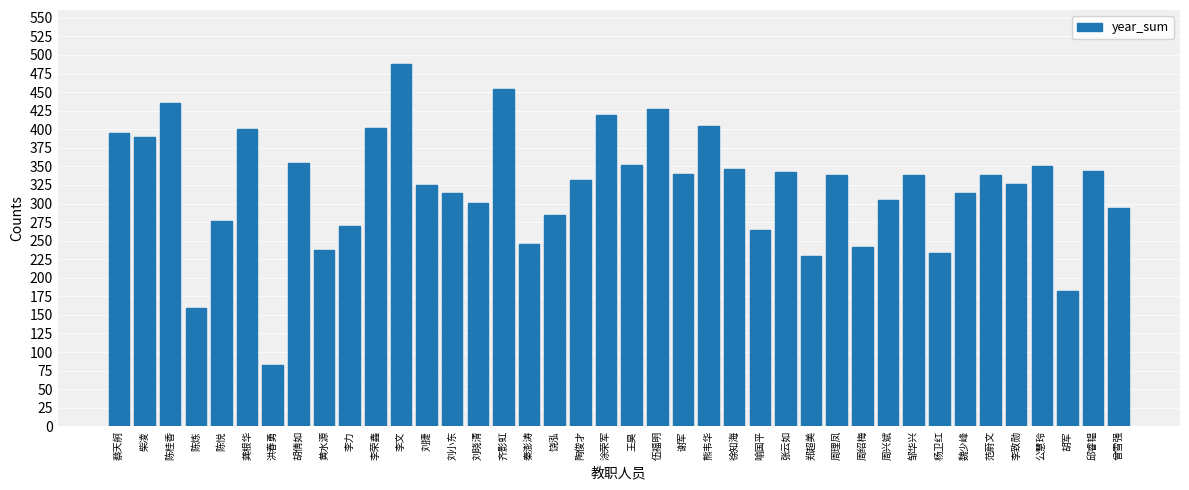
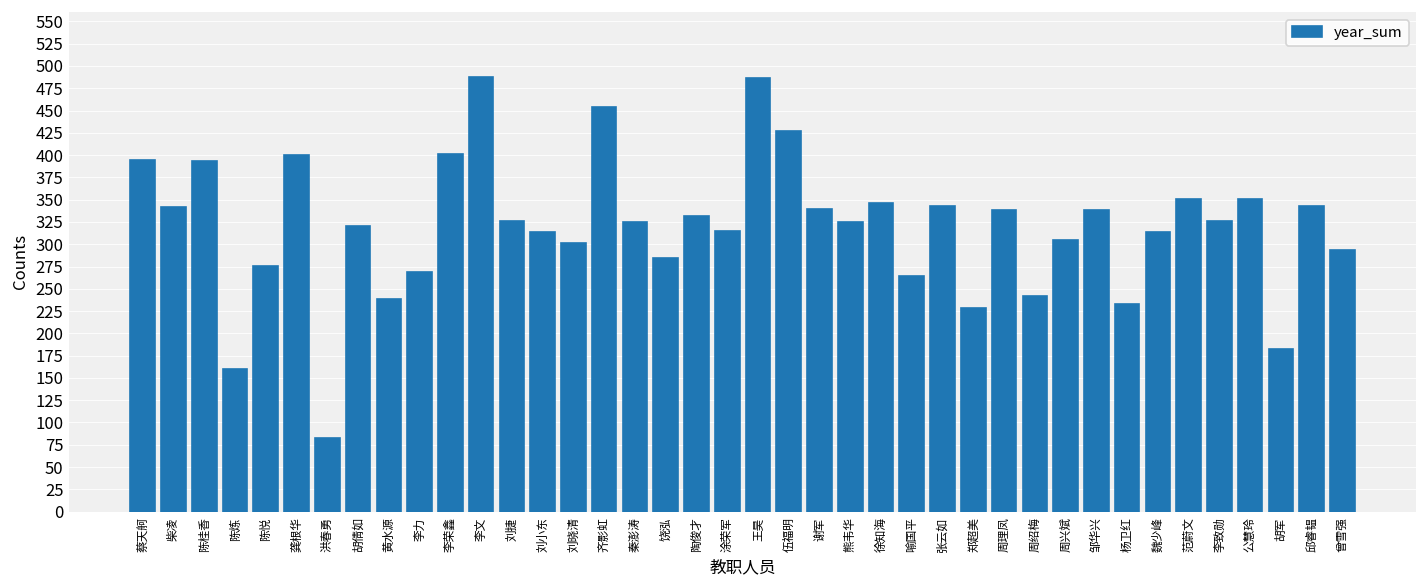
柴凌: 390 -> 340
陈桂香: 440 -> 390
胡倩如: 350 -> 320
秦澎涛: 250 -> 330
涂荣军: 420 -> 310
王昊: 350 -> 490
熊韦华: 400 -> 320
范蔚文: 340 -> 350
